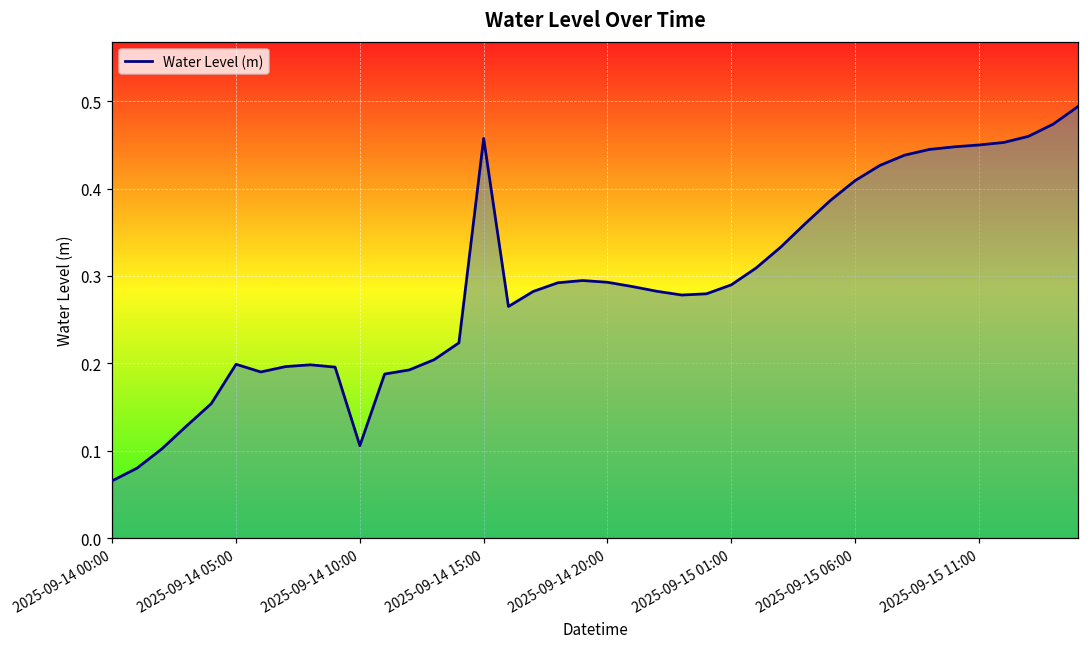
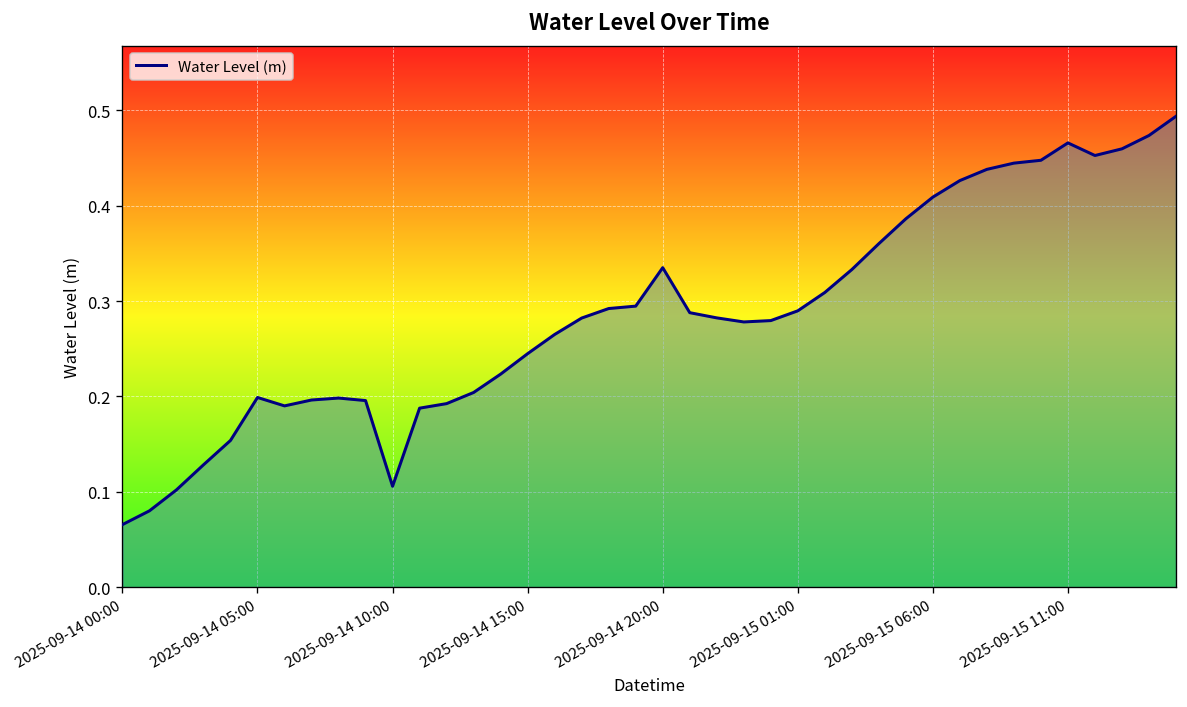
2025-09-14 15:00: 0.46 -> 0.24
2025-09-14 20:00: 0.29 -> 0.34
2025-09-15 11:00: 0.45 -> 0.47
